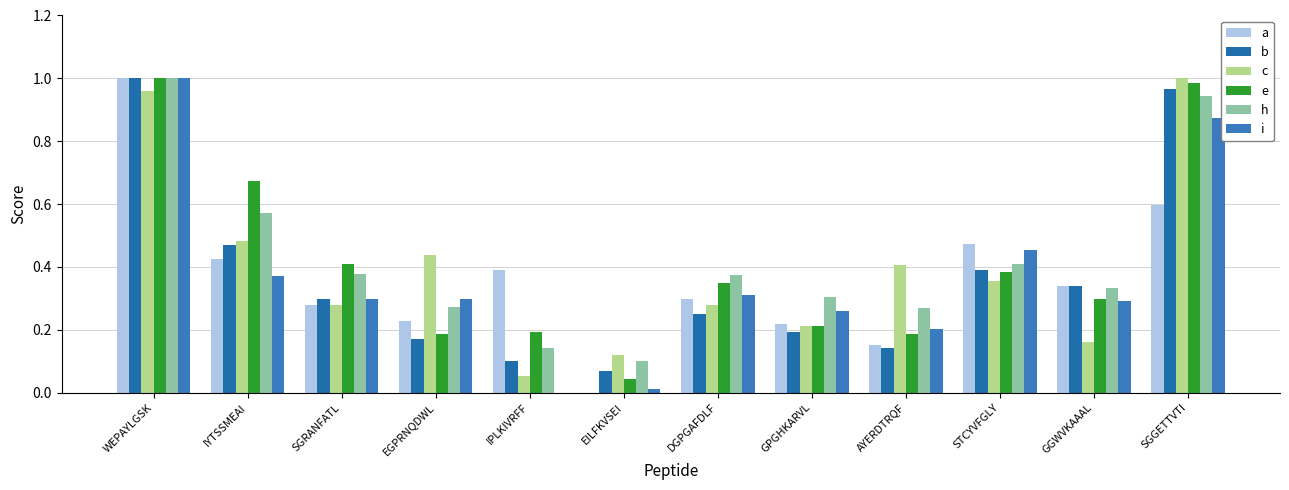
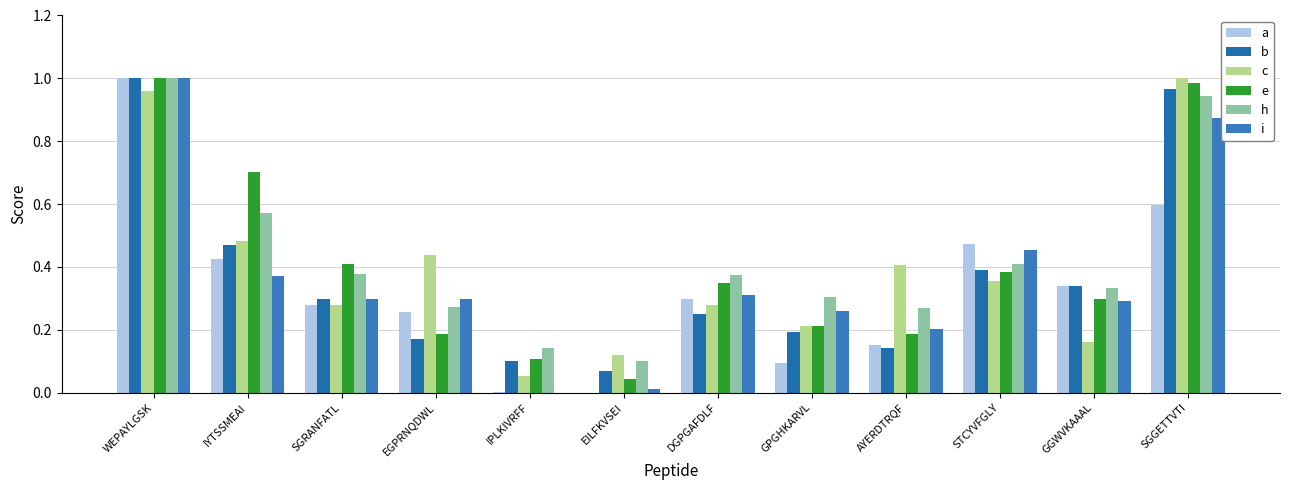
e, IYTSSMEAI: 0.67 -> 0.70
a, EGPRNQDWL: 0.23 -> 0.26
a, IPLKIVRFF: 0.39 -> 0.00
e, IPLKIVRFF: 0.19 -> 0.11
a, GPGHKARVL: 0.22 -> 0.09
